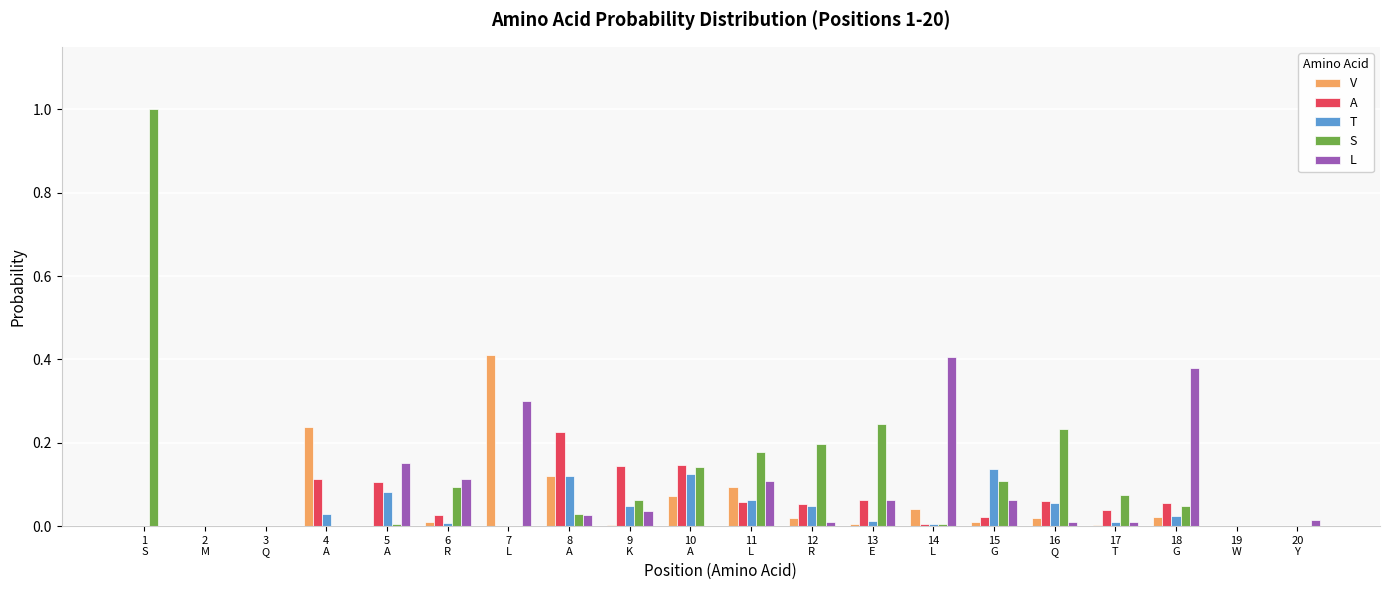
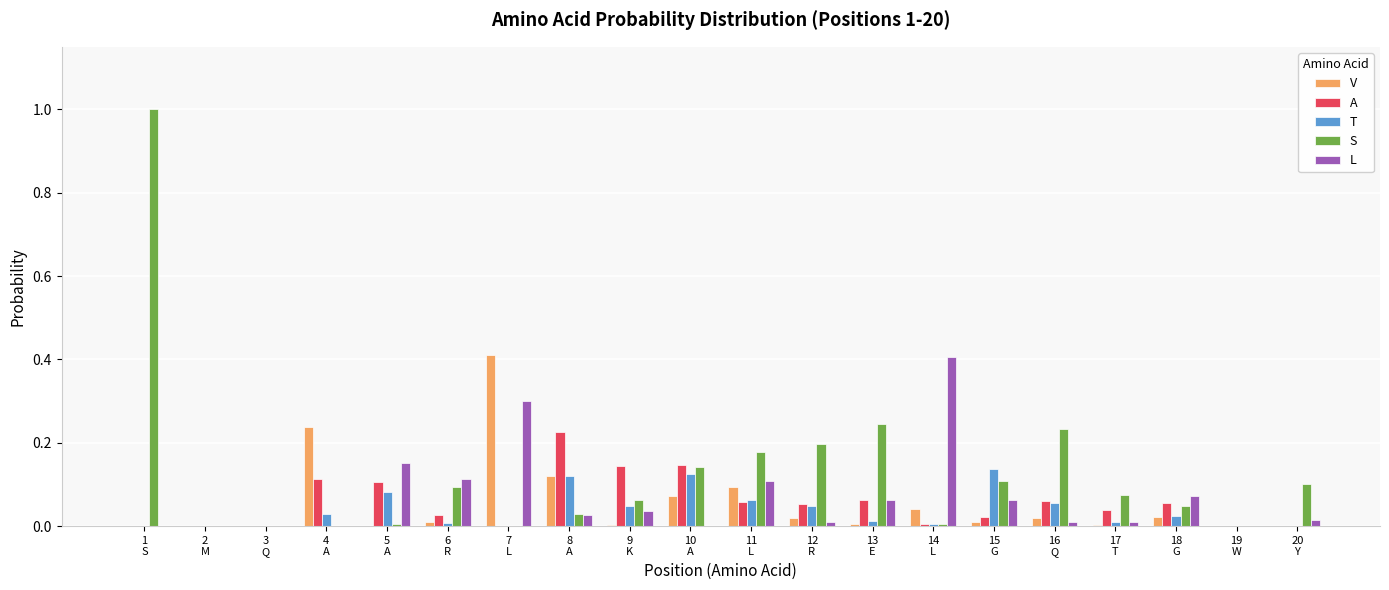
L, 18 G: 0.38 -> 0.07
S, 20 Y: 0.0 -> 0.1
